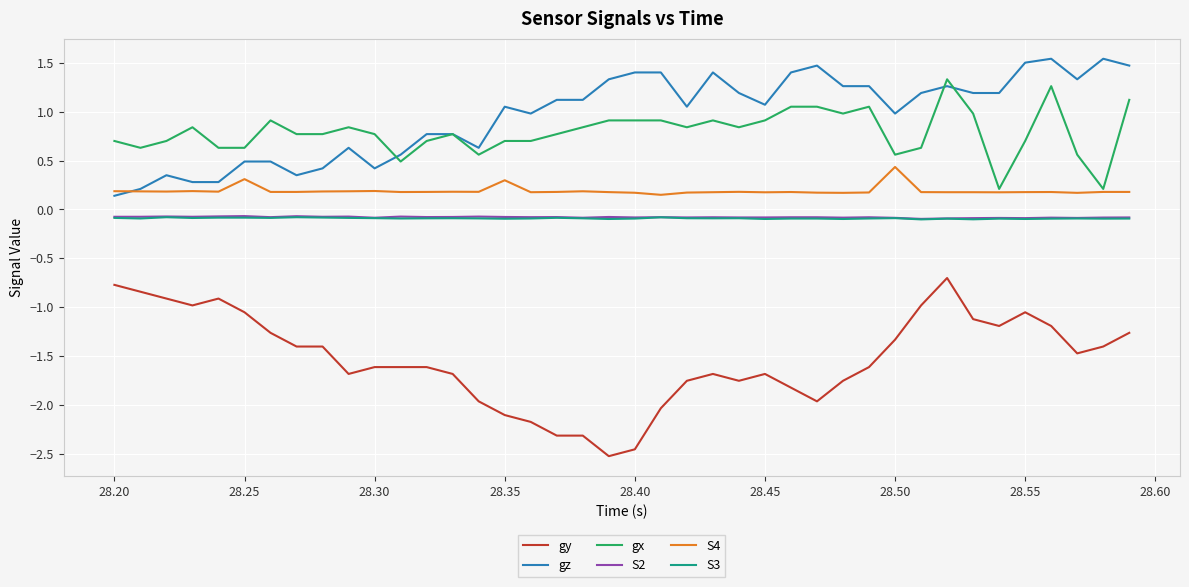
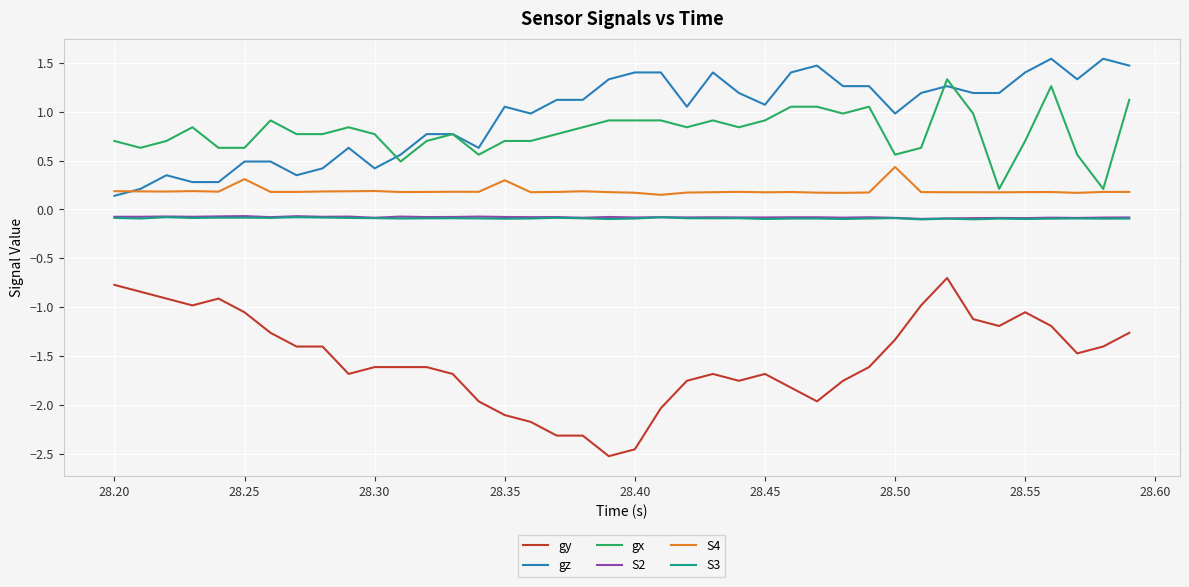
gz, 28.55: 1.5 -> 1.4
